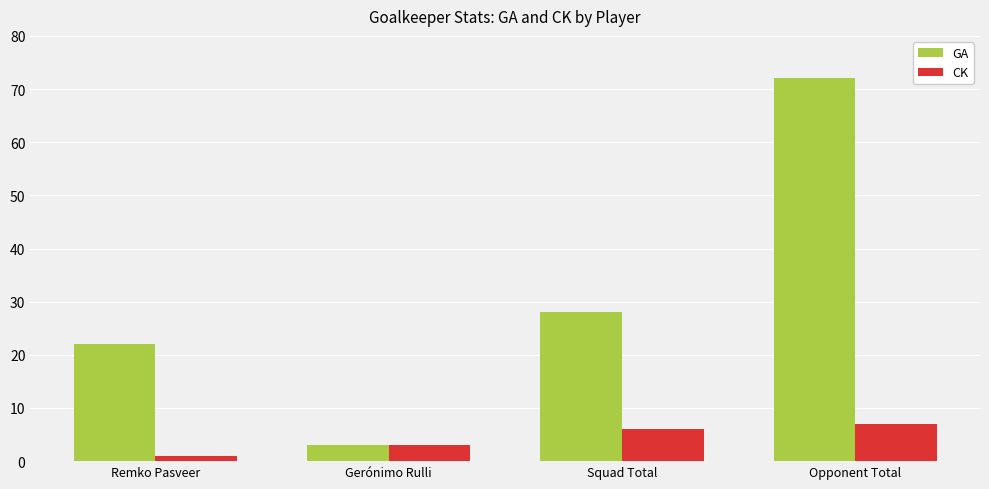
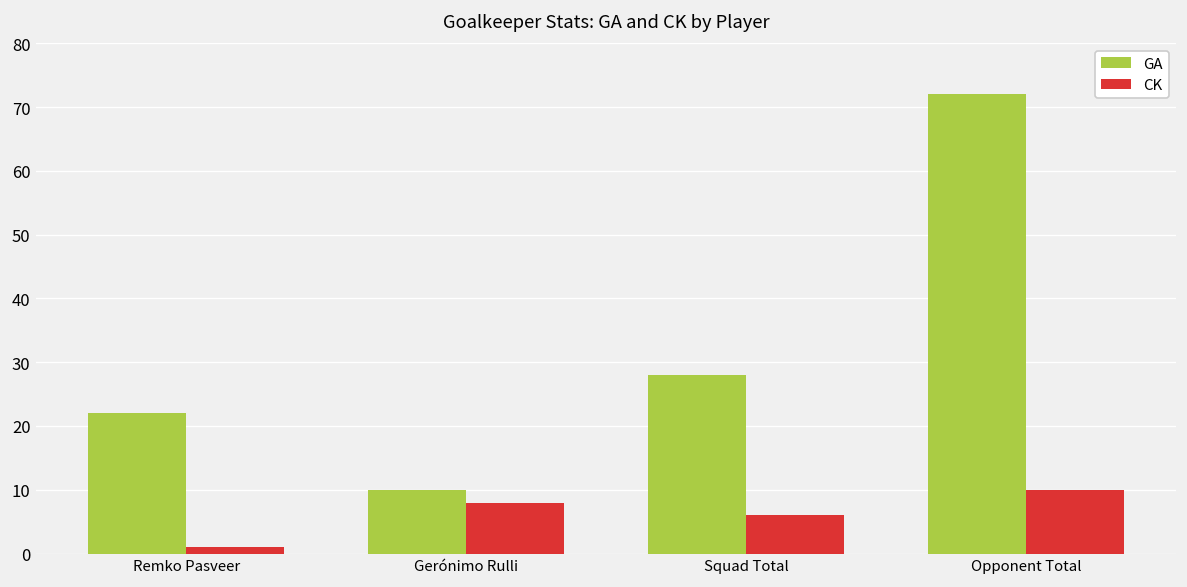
GA, Gerónimo Rulli: 3 -> 10
CK, Gerónimo Rulli: 3 -> 8
CK, Opponent Total: 7 -> 10
